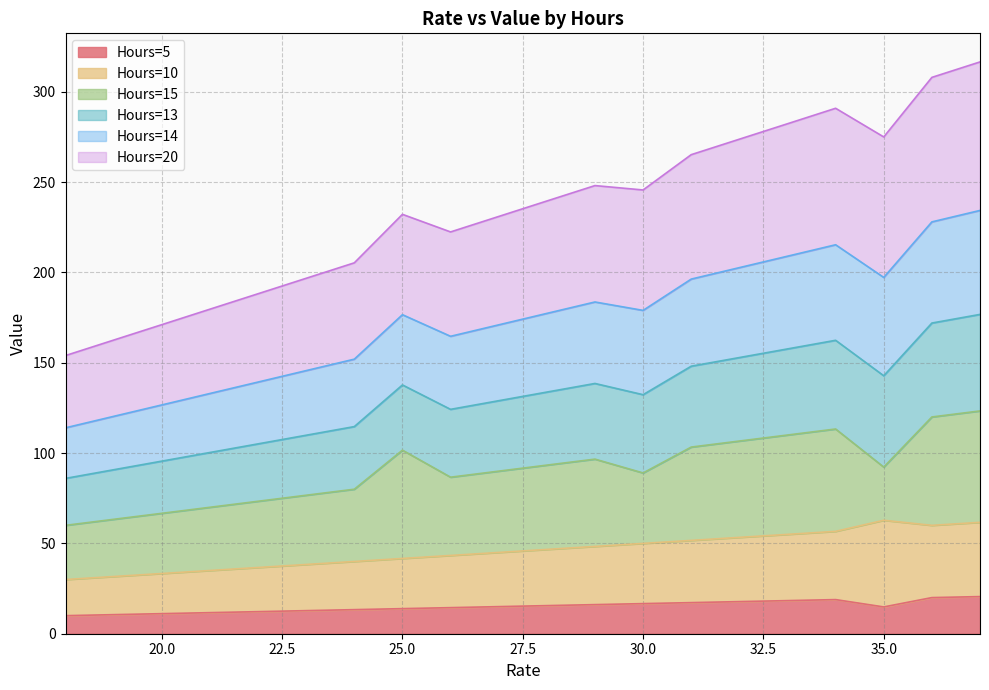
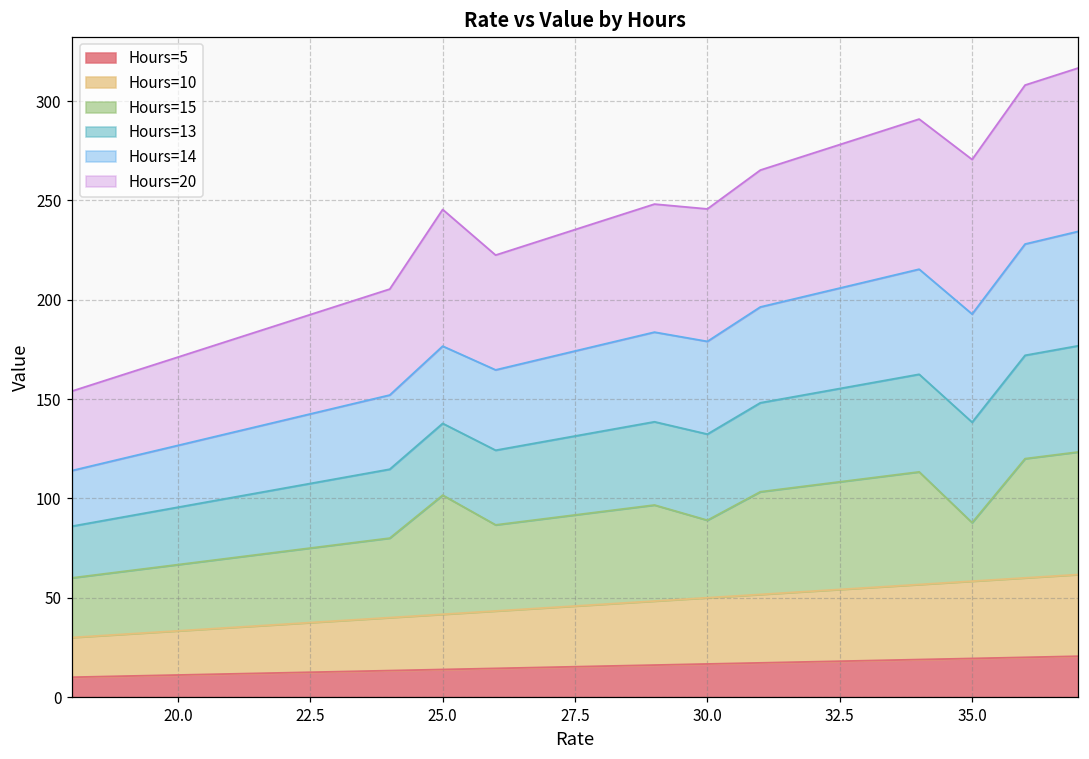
Hours=20, 25.0: 56 -> 69
Hours=5, 35.0: 15 -> 19
Hours=10, 35.0: 48 -> 39
